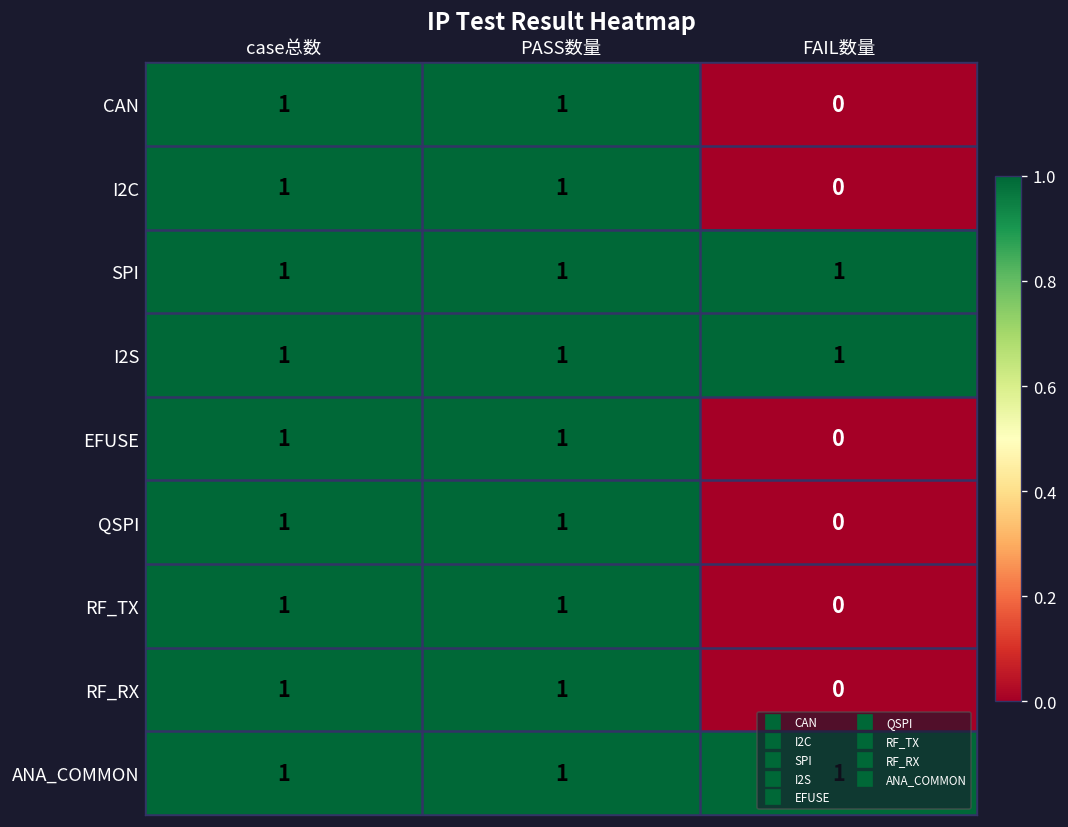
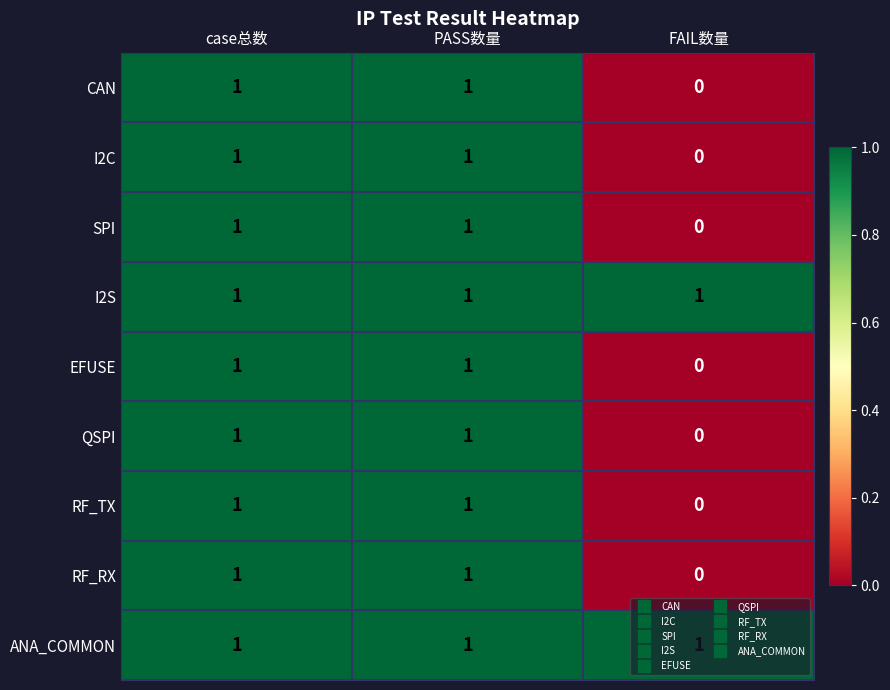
SPI, FAIL数量: 1 -> 0
